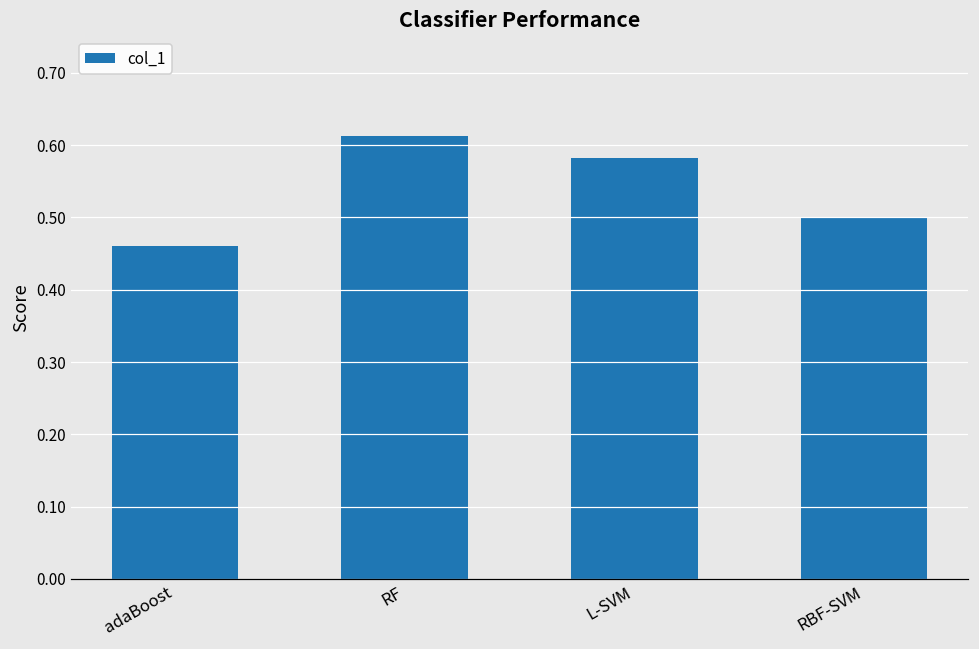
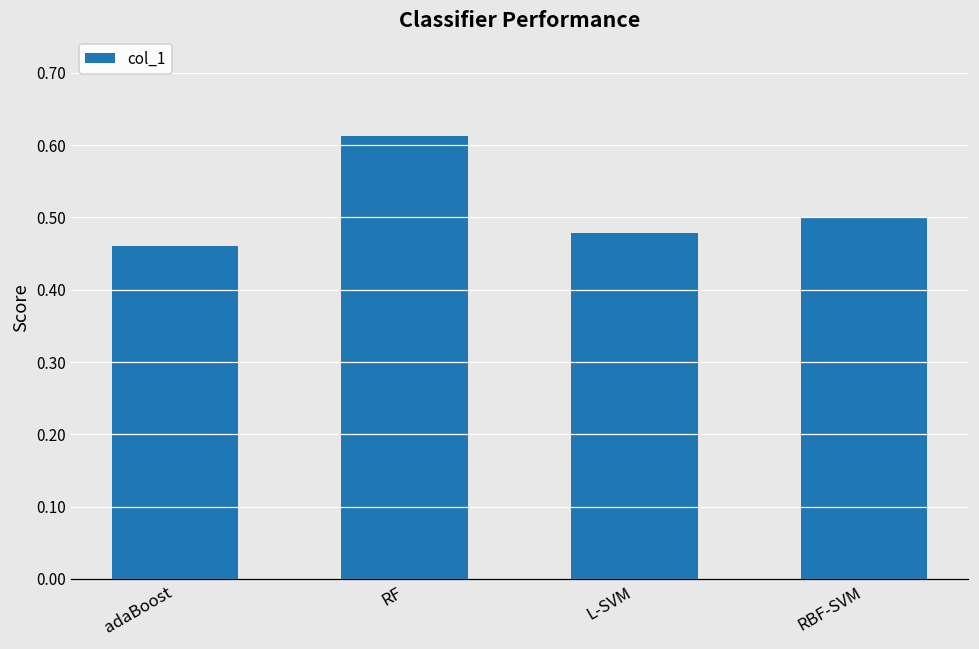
L-SVM: 0.58 -> 0.48
